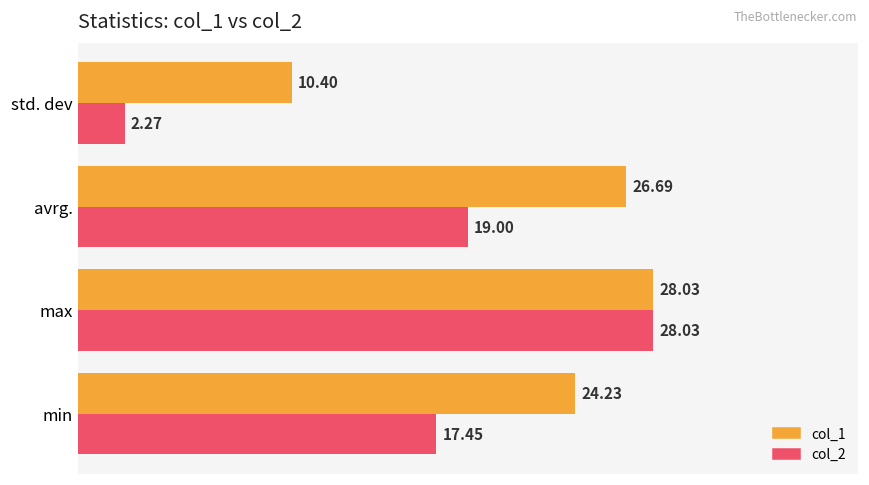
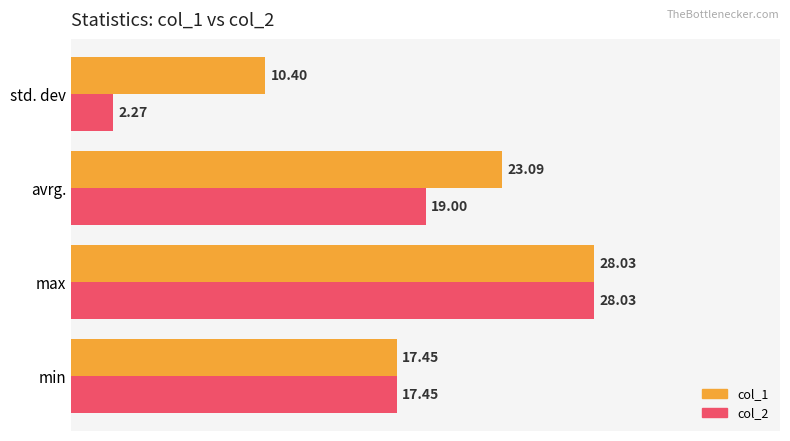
col_1, avrg.: 26.69 -> 23.09
col_1, min: 24.23 -> 17.45
